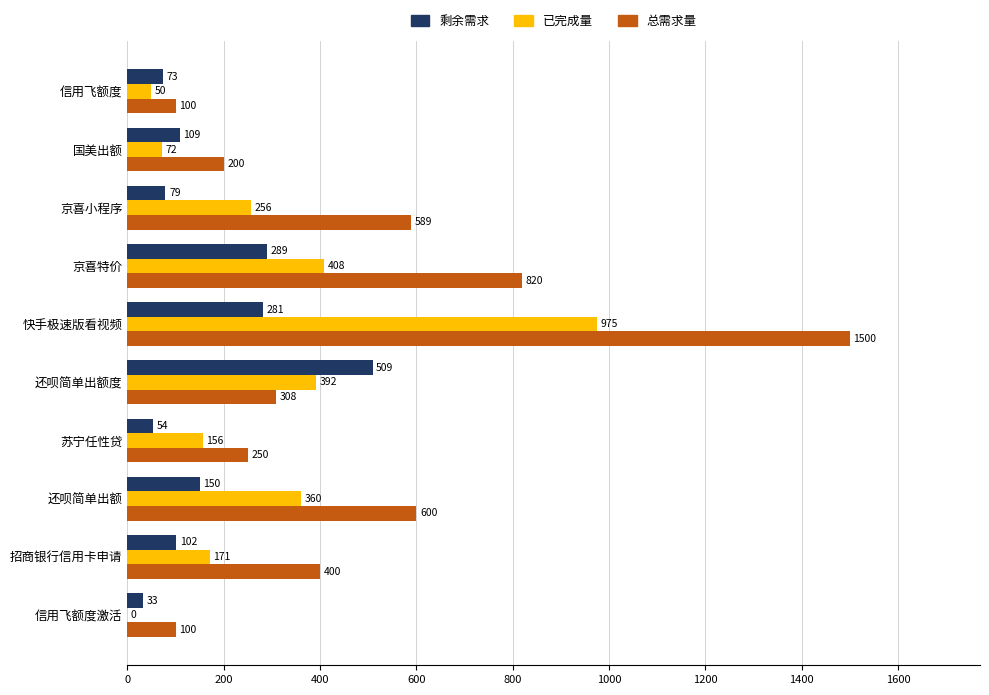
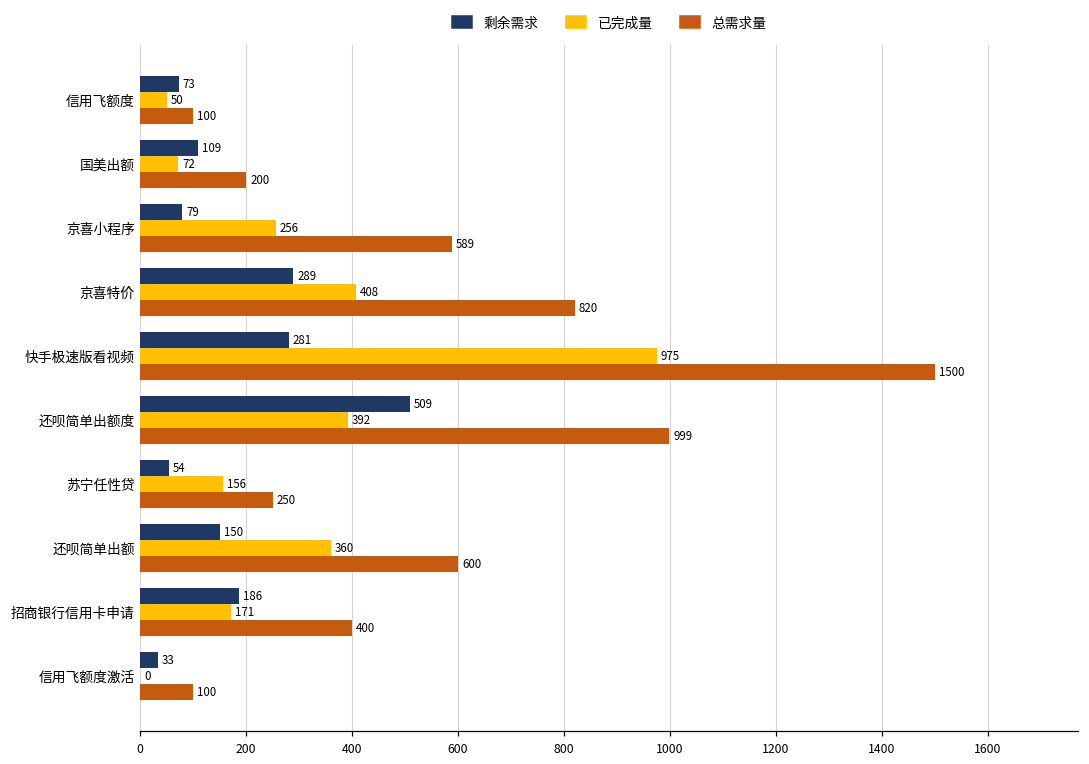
总需求量, 还呗简单出额度: 308 -> 999
剩余需求, 招商银行信用卡申请: 102 -> 186
